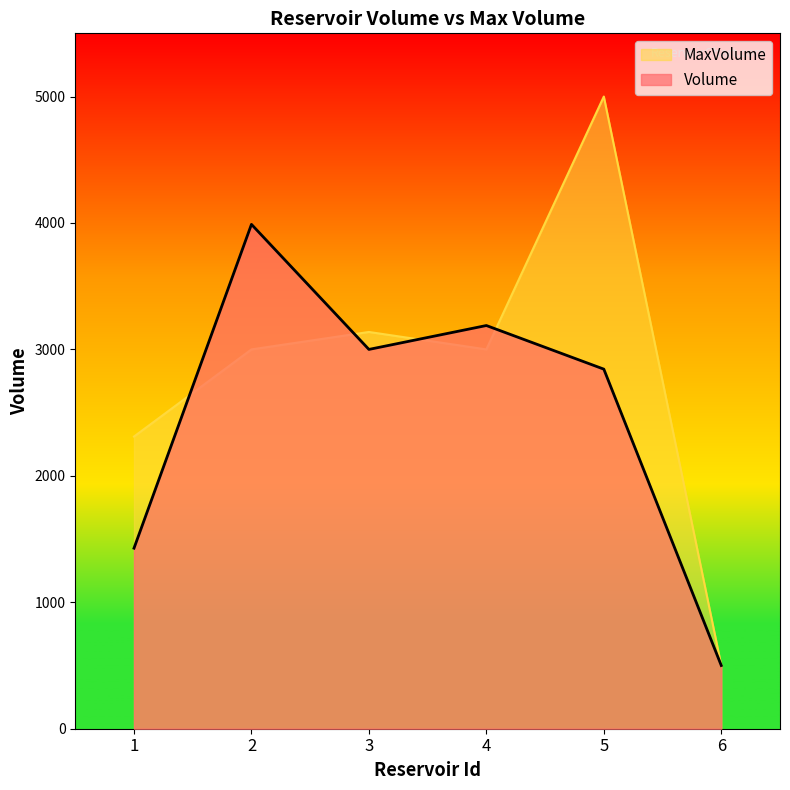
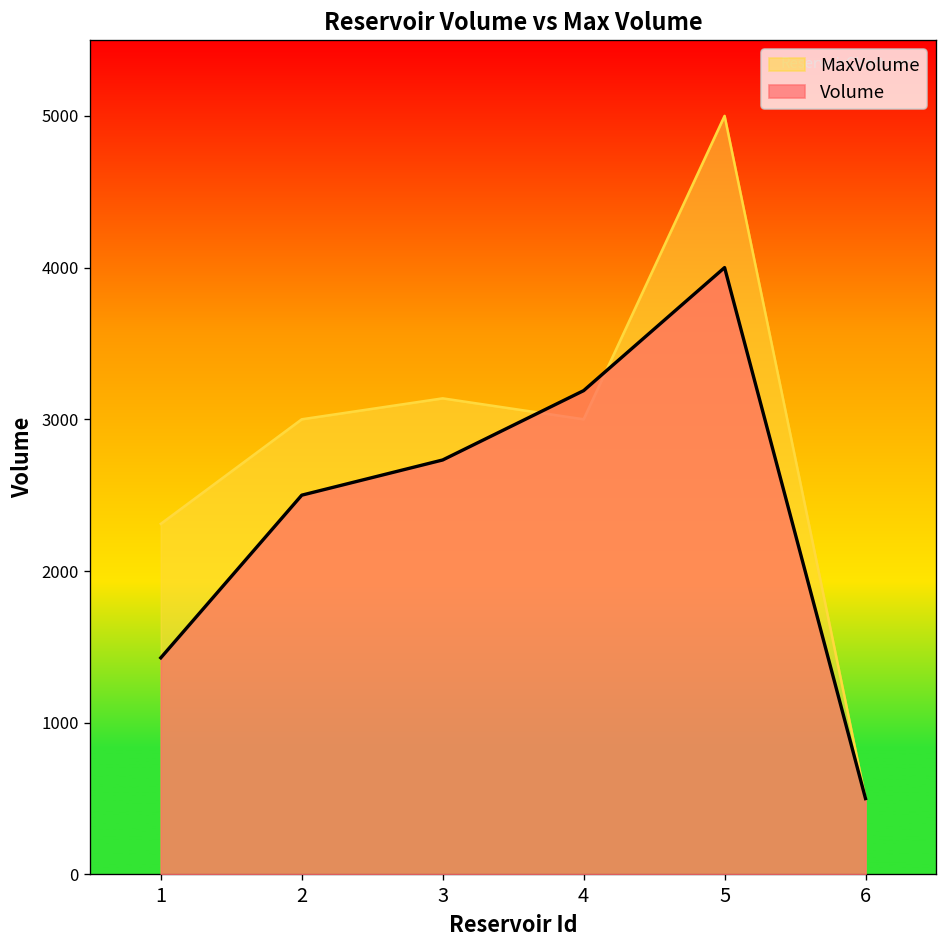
Volume, 2: 3990 -> 2500
Volume, 3: 3000 -> 2730
Volume, 5: 2840 -> 4000
